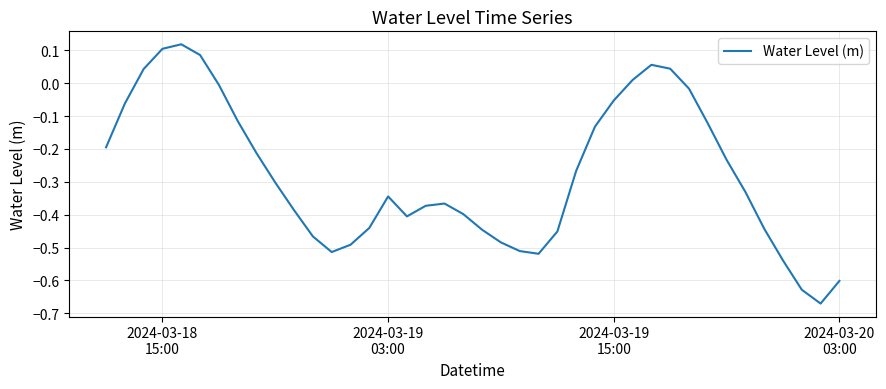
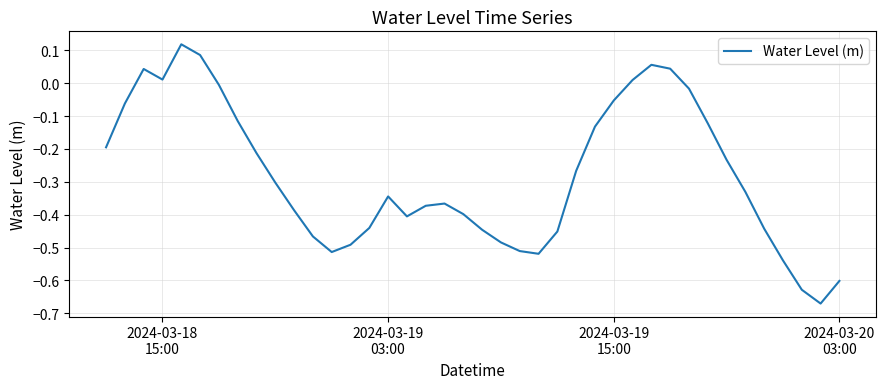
2024-03-18 15:00: 0.10 -> 0.01
